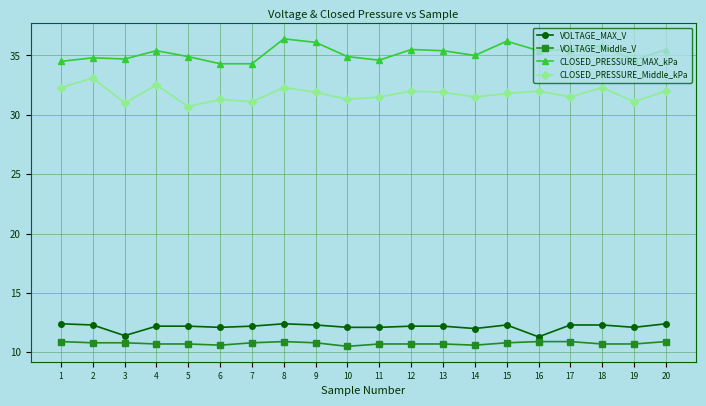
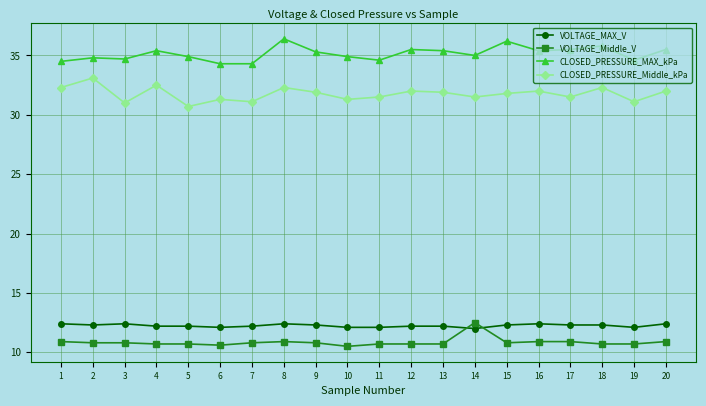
VOLTAGE_MAX_V, 3: 11.4 -> 12.4
CLOSED_PRESSURE_MAX_kPa, 9: 36.1 -> 35.3
VOLTAGE_Middle_V, 14: 10.6 -> 12.5
VOLTAGE_MAX_V, 16: 11.3 -> 12.4
